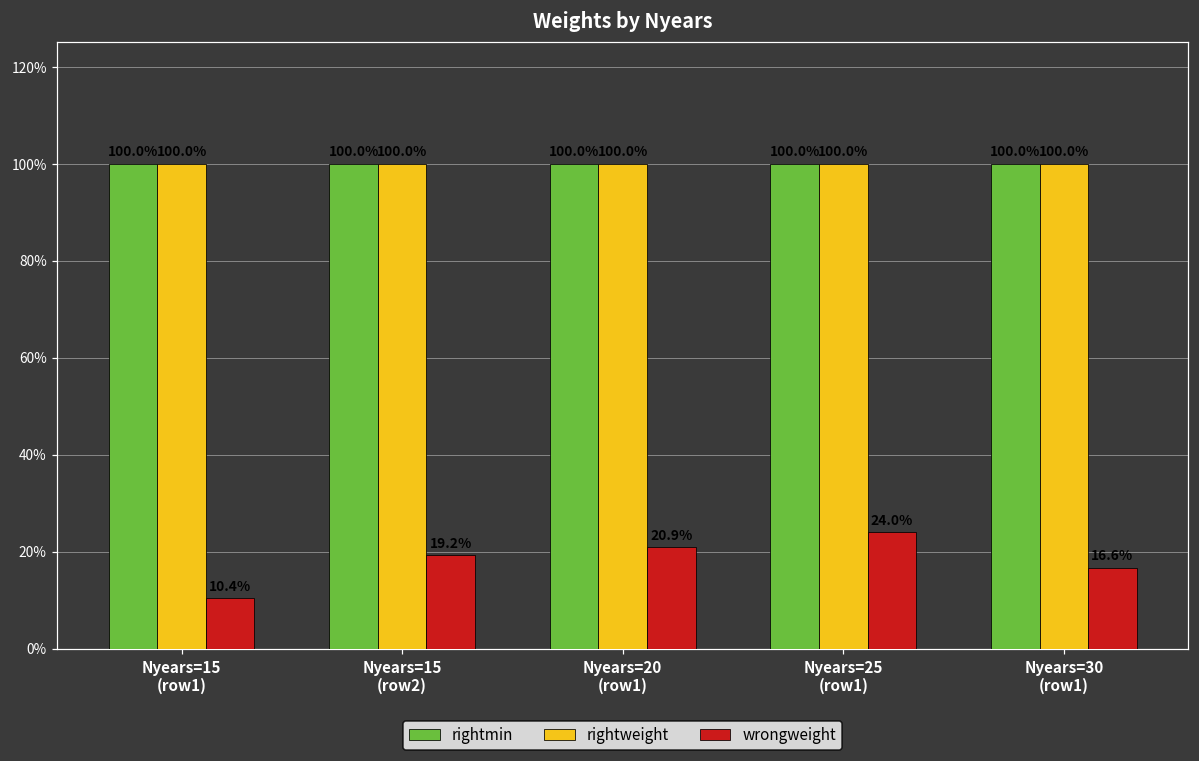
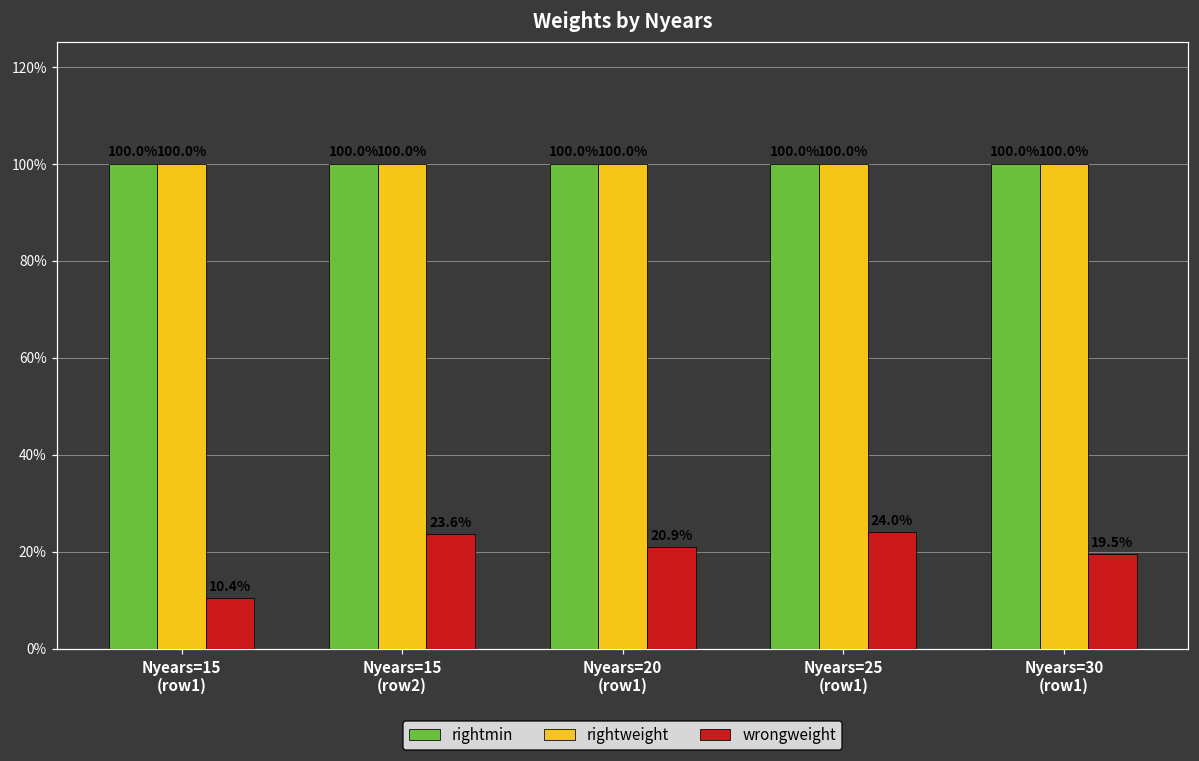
wrongweight, Nyears=15 (row2): 19.2% -> 23.6%
wrongweight, Nyears=30 (row1): 16.6% -> 19.5%
